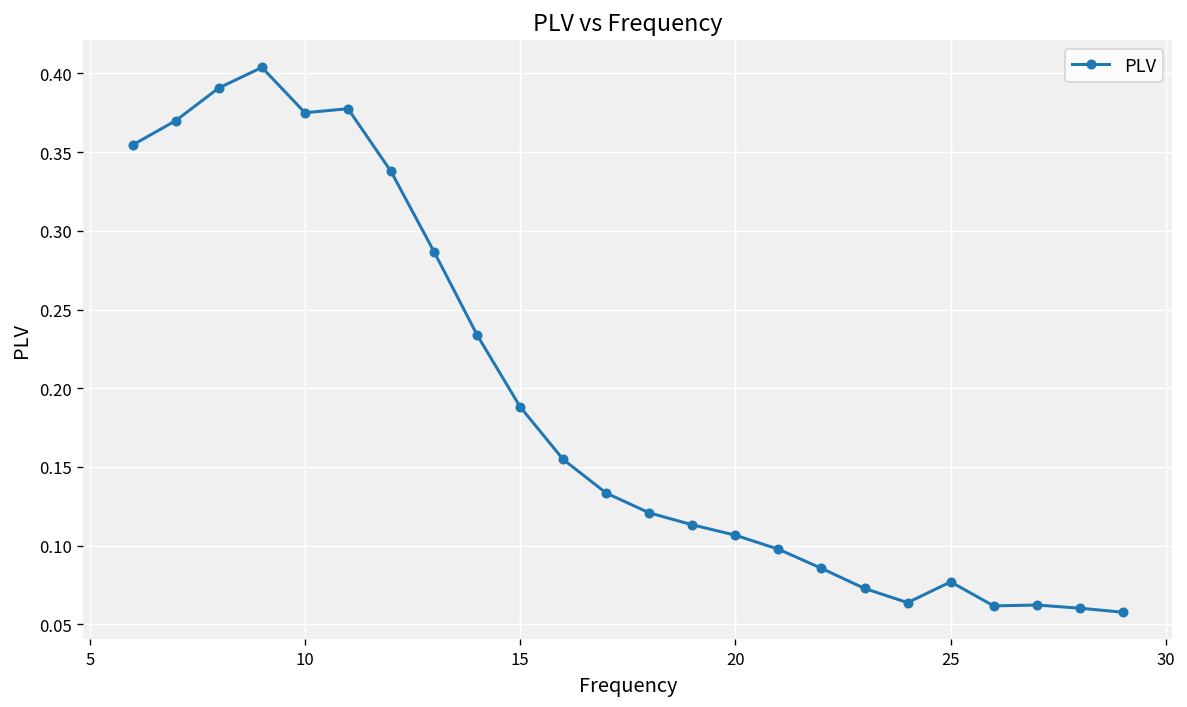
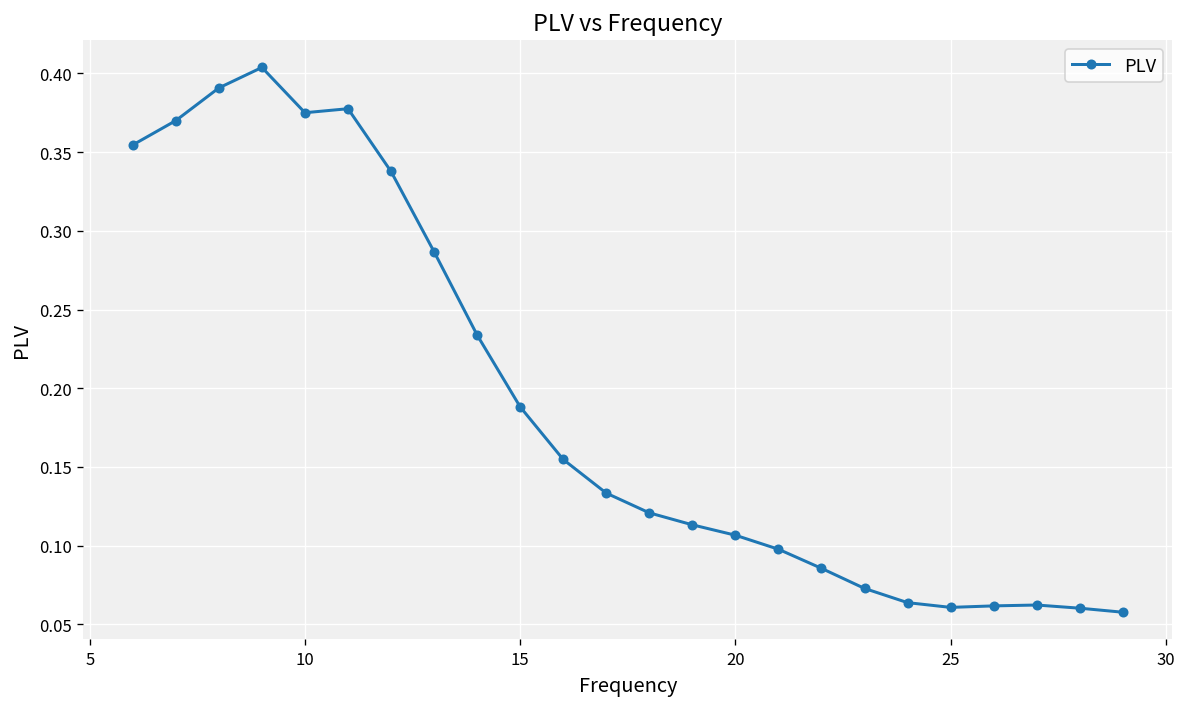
25: 0.077 -> 0.061
